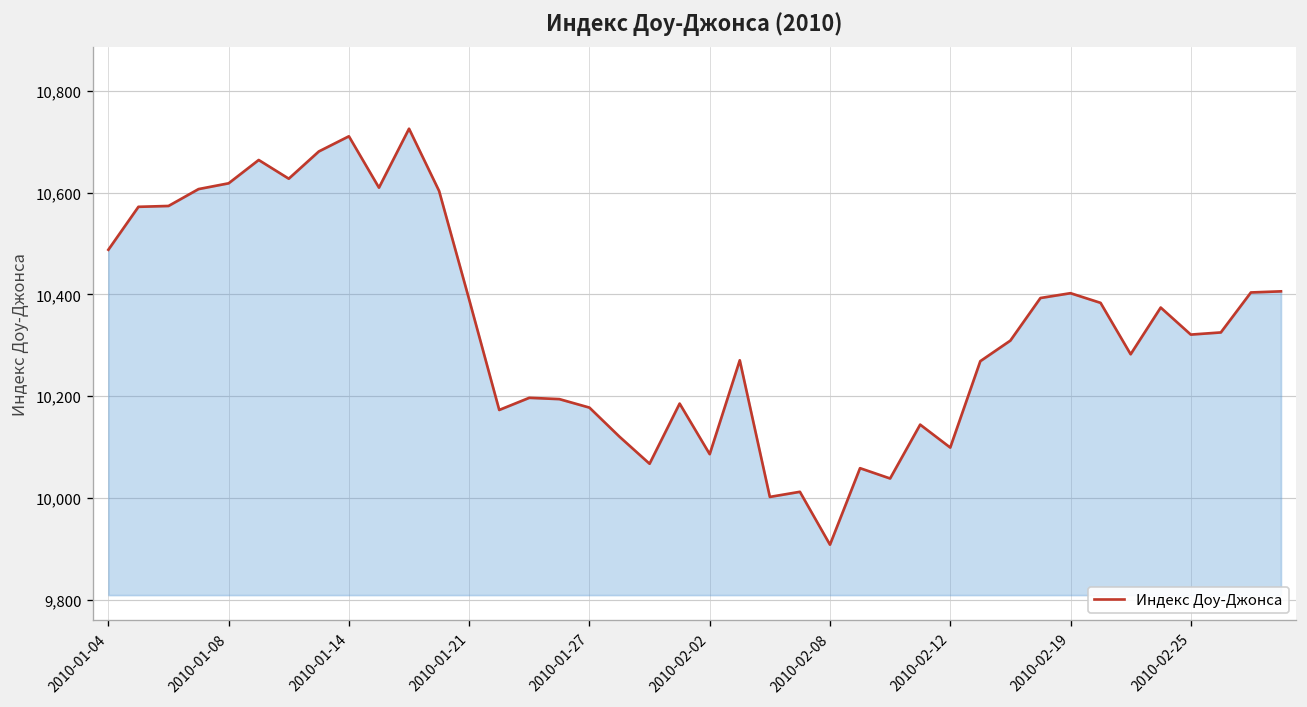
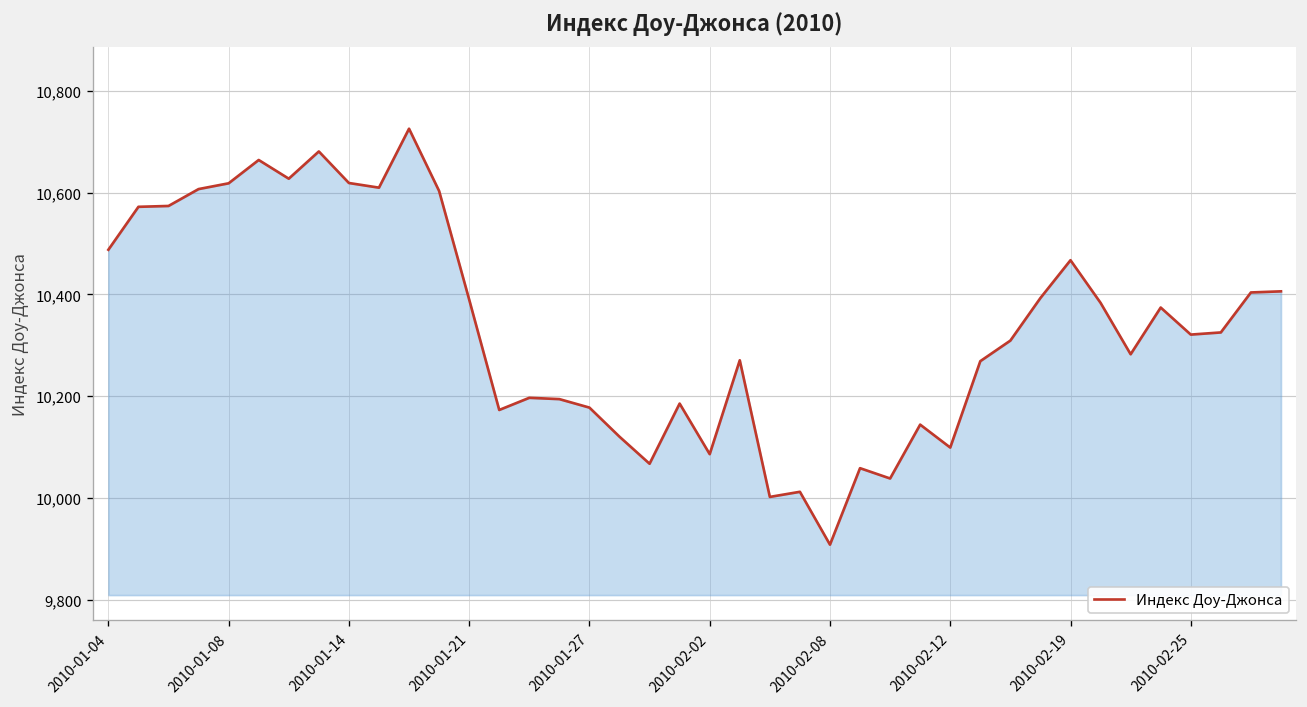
2010-01-14: 10,710 -> 10,620
2010-02-19: 10,400 -> 10,470
